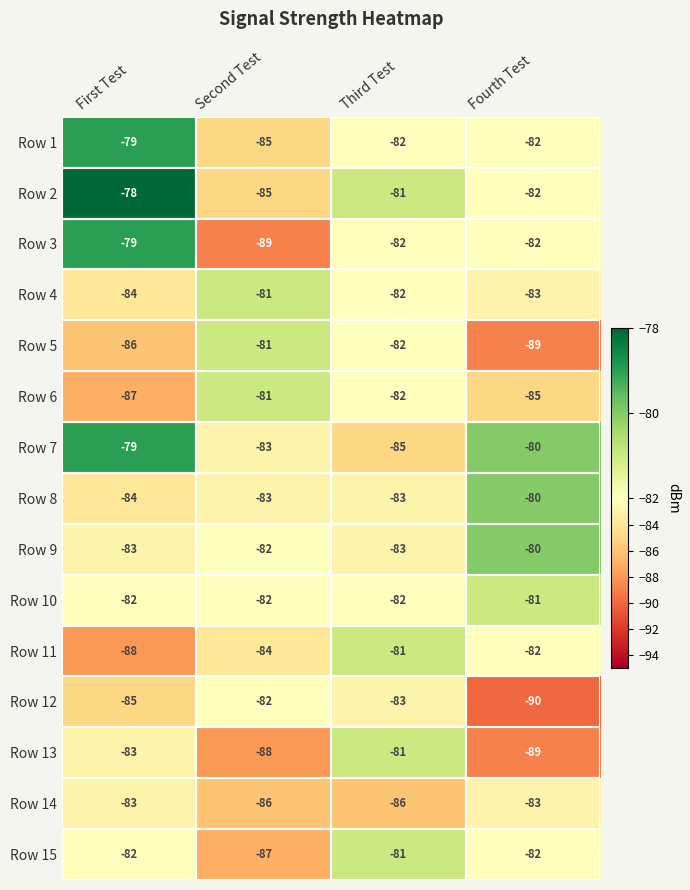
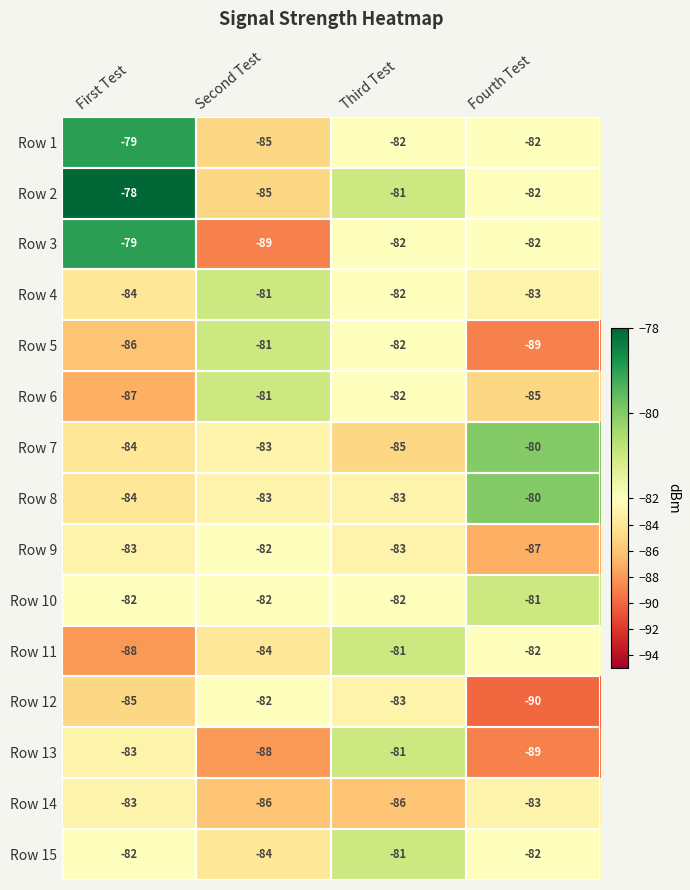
Row 7, First Test: -79 -> -84
Row 9, Fourth Test: -80 -> -87
Row 15, Second Test: -87 -> -84
